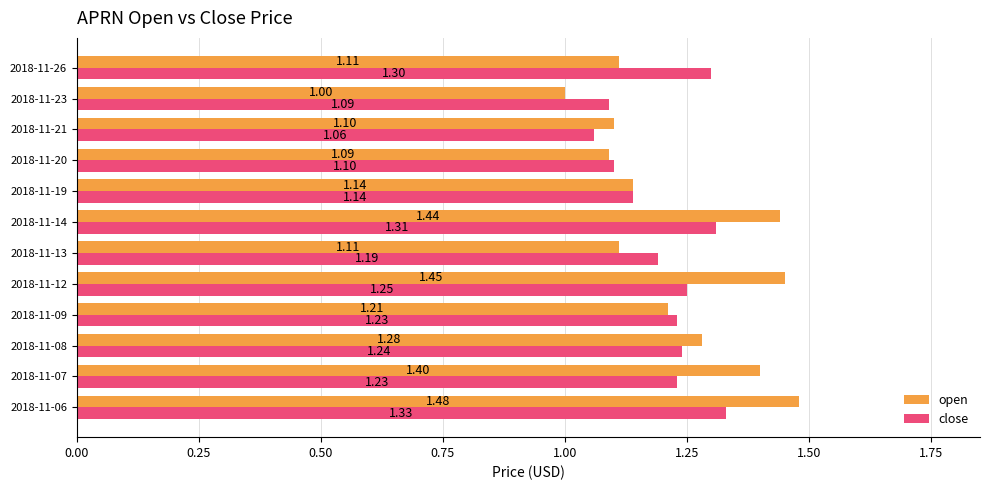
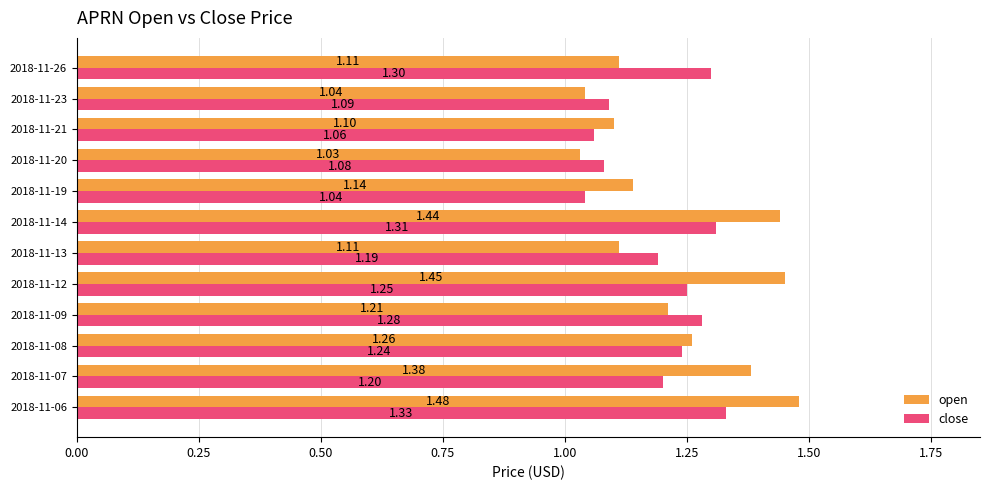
open, 2018-11-23: 1.00 -> 1.04
open, 2018-11-20: 1.09 -> 1.03
close, 2018-11-20: 1.10 -> 1.08
close, 2018-11-19: 1.14 -> 1.04
close, 2018-11-09: 1.23 -> 1.28
open, 2018-11-08: 1.28 -> 1.26
open, 2018-11-07: 1.40 -> 1.38
close, 2018-11-07: 1.23 -> 1.20
